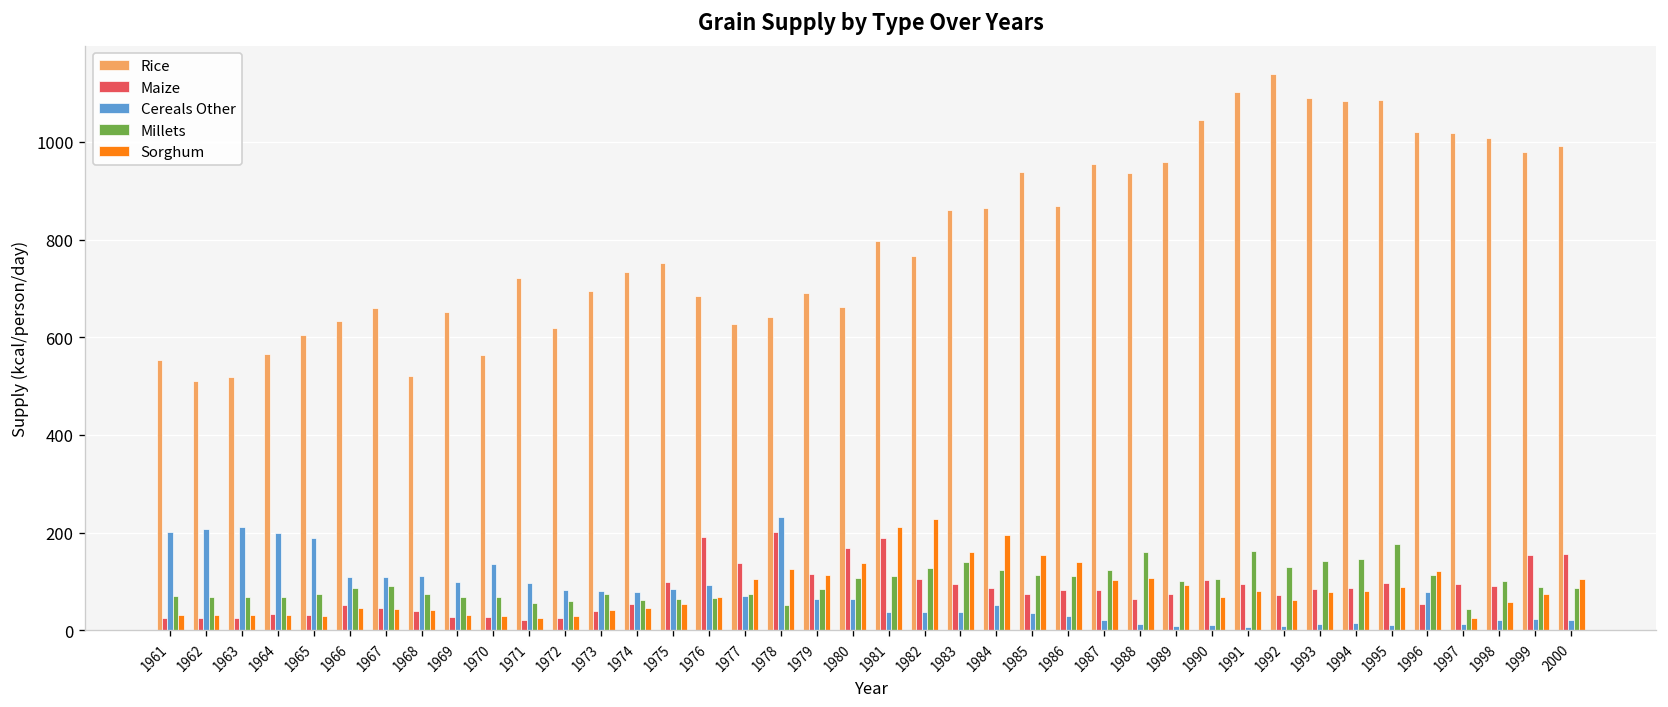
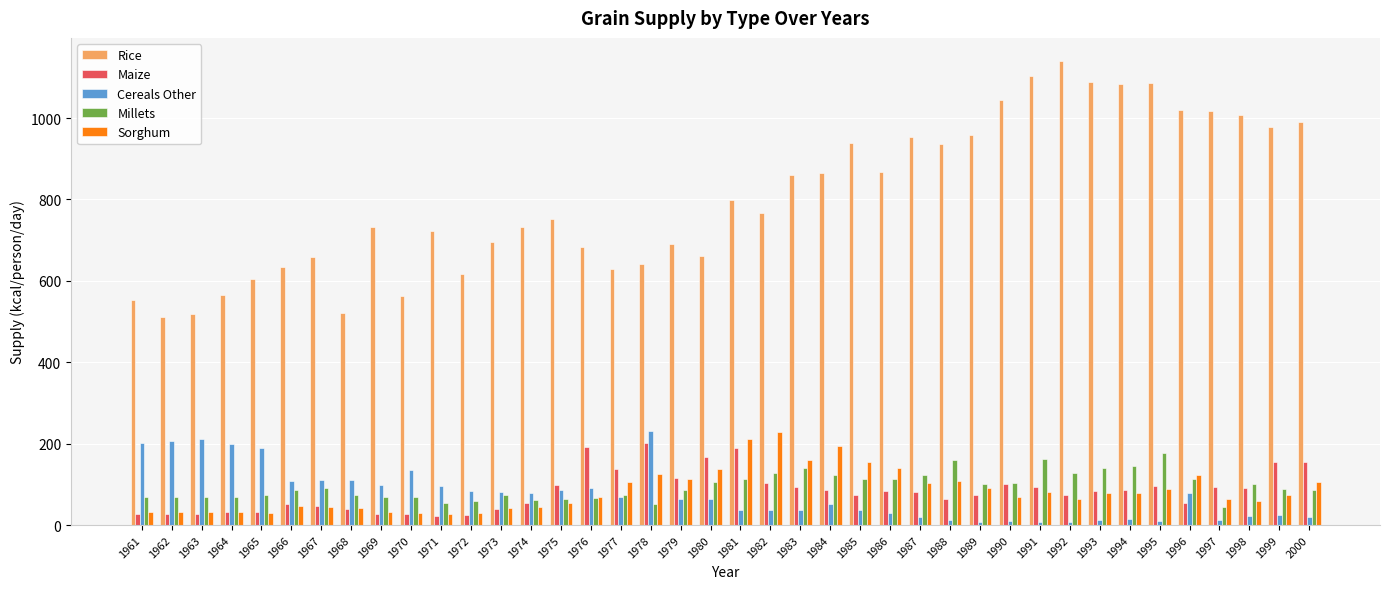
Rice, 1969: 650 -> 730
Sorghum, 1997: 30 -> 70
